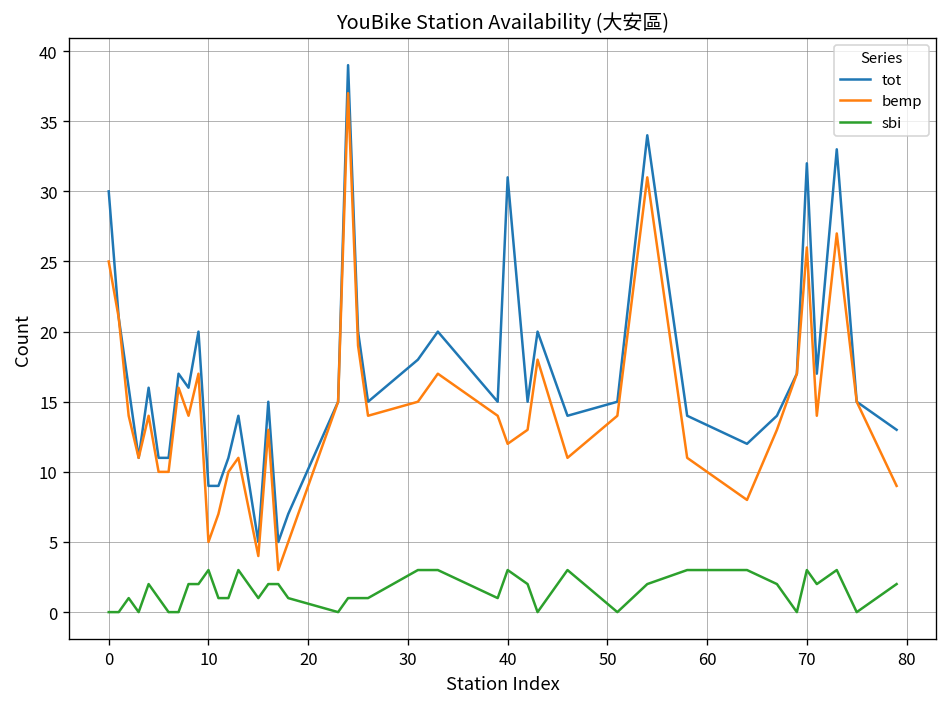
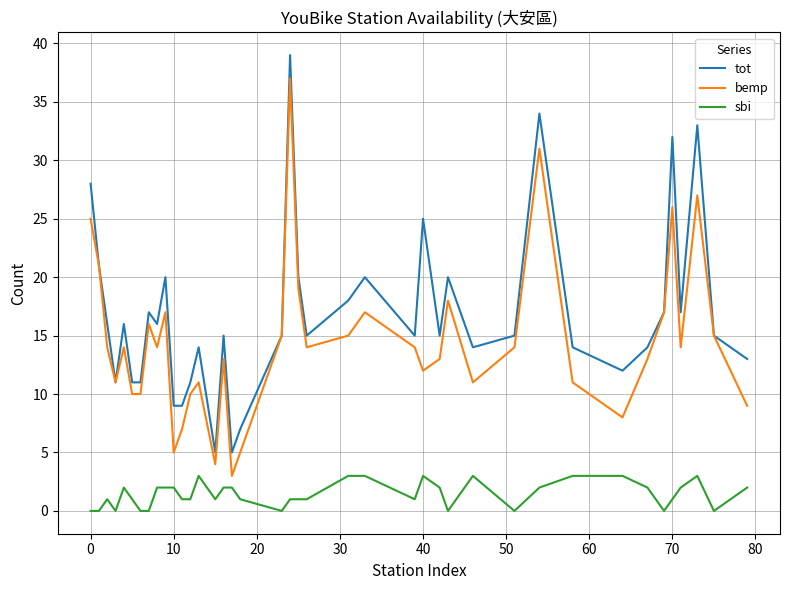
tot, 0: 30 -> 28
sbi, 10: 3 -> 2
tot, 40: 31 -> 25
sbi, 70: 3 -> 1
